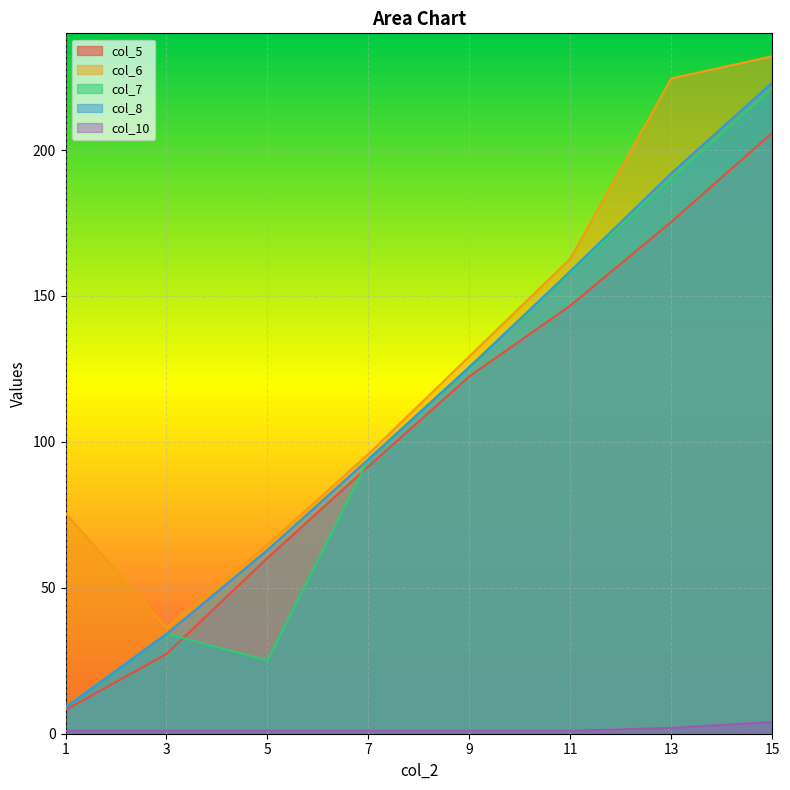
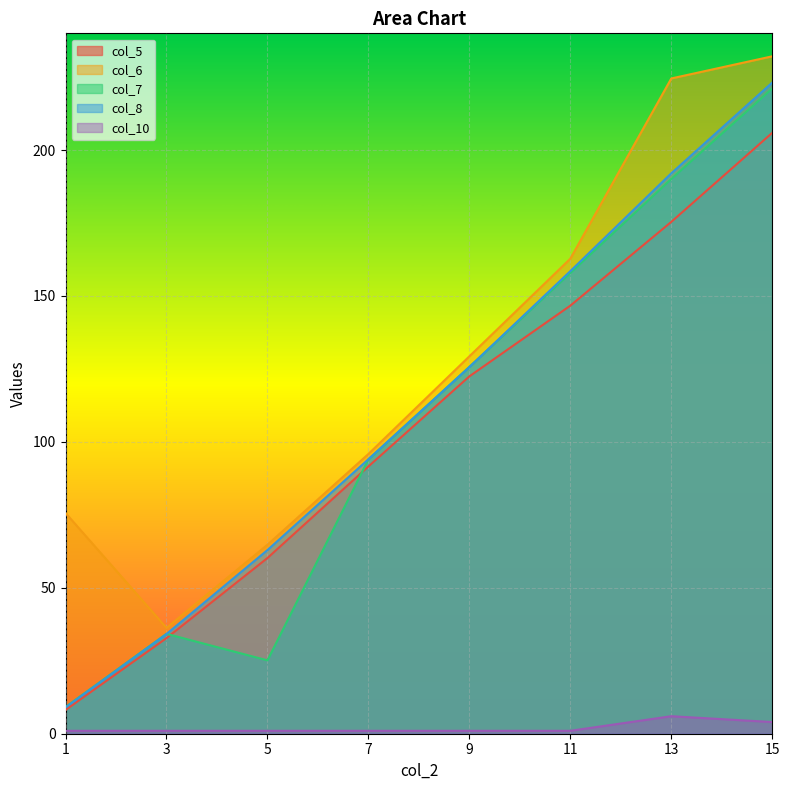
col_5, 3: 27 -> 33
col_10, 13: 2 -> 6
